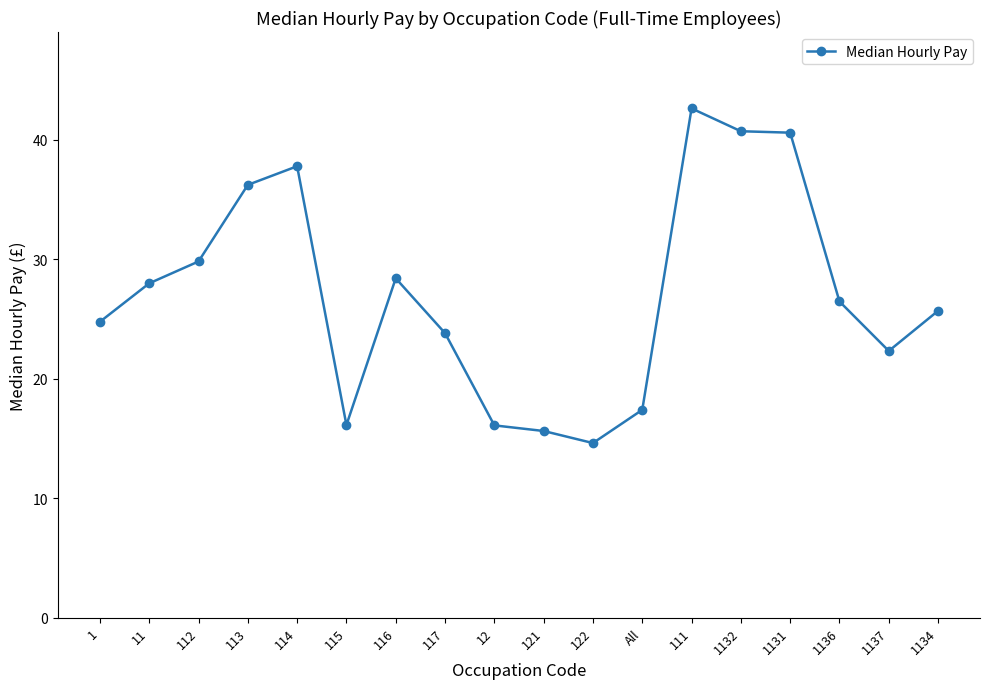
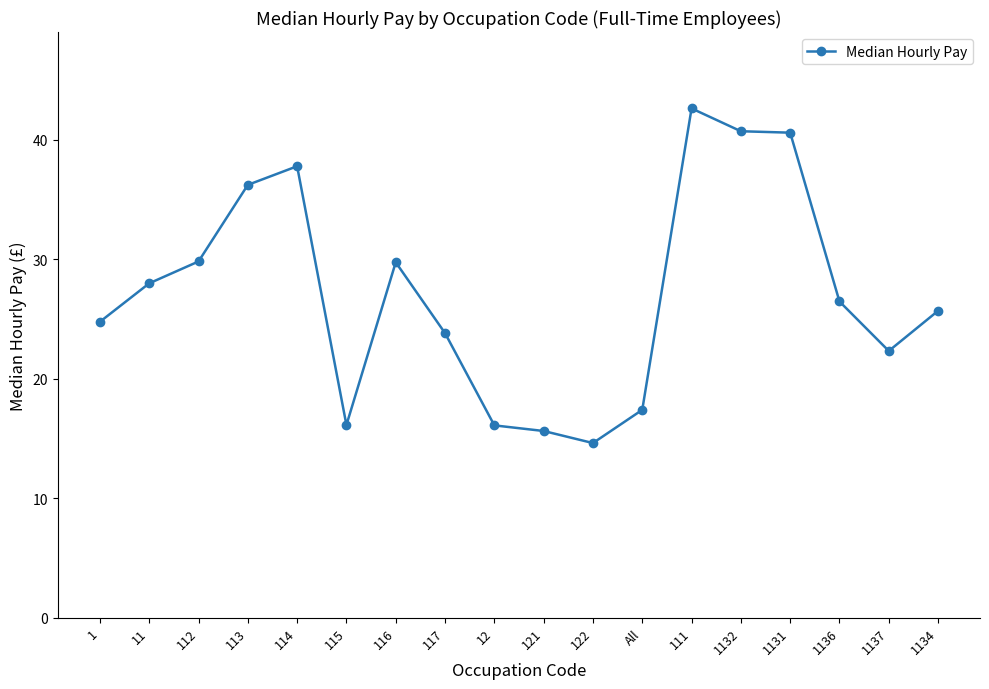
116: 28.4 -> 29.8
